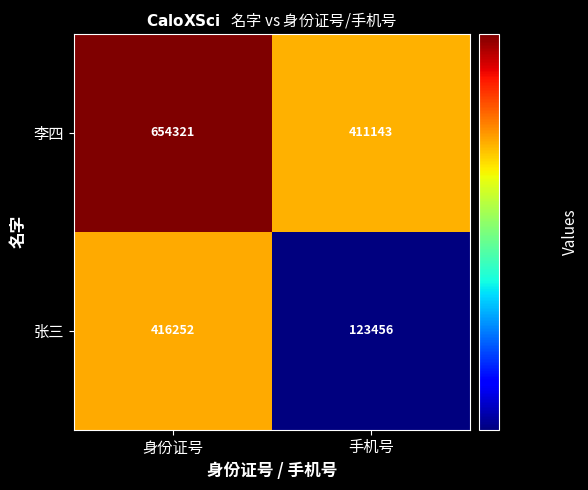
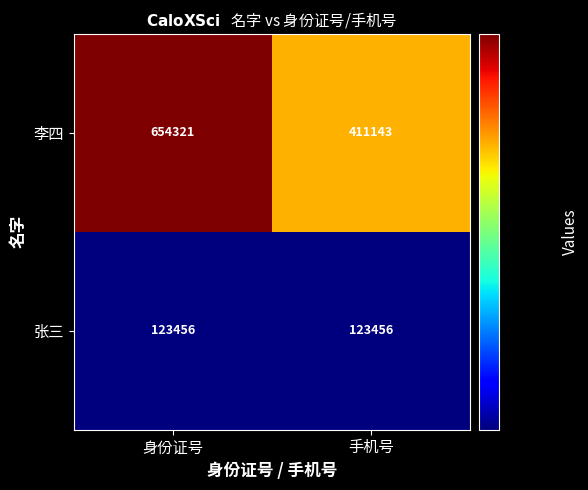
张三, 身份证号: 416252 -> 123456
